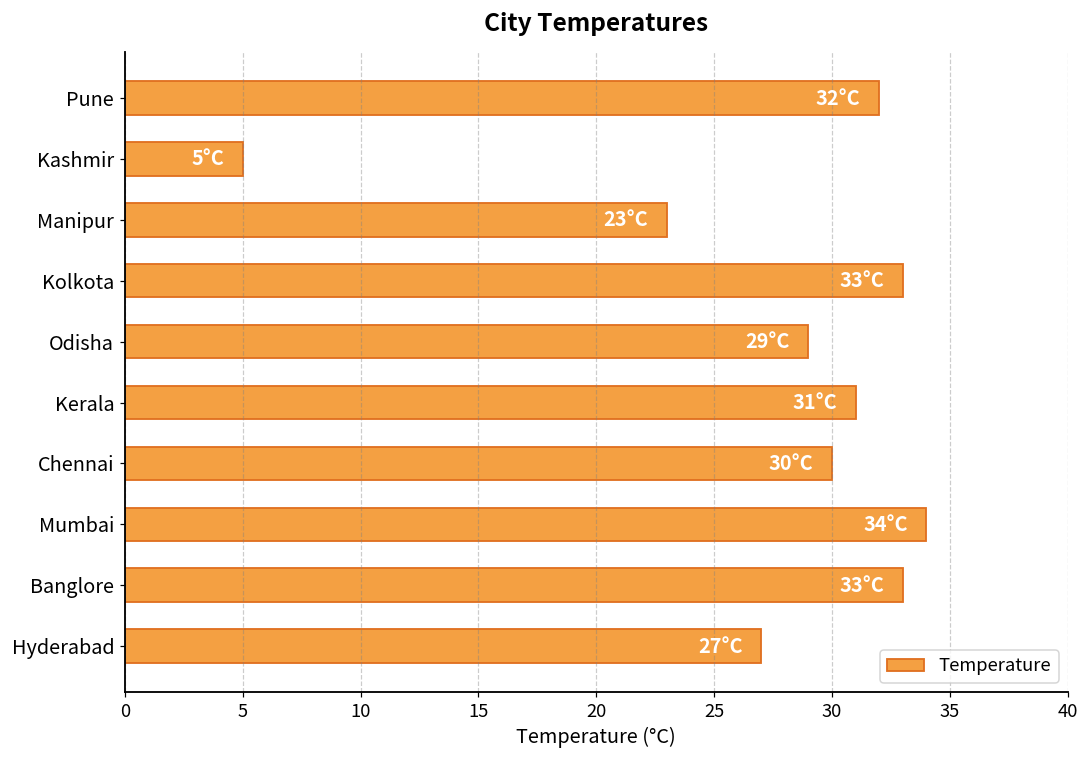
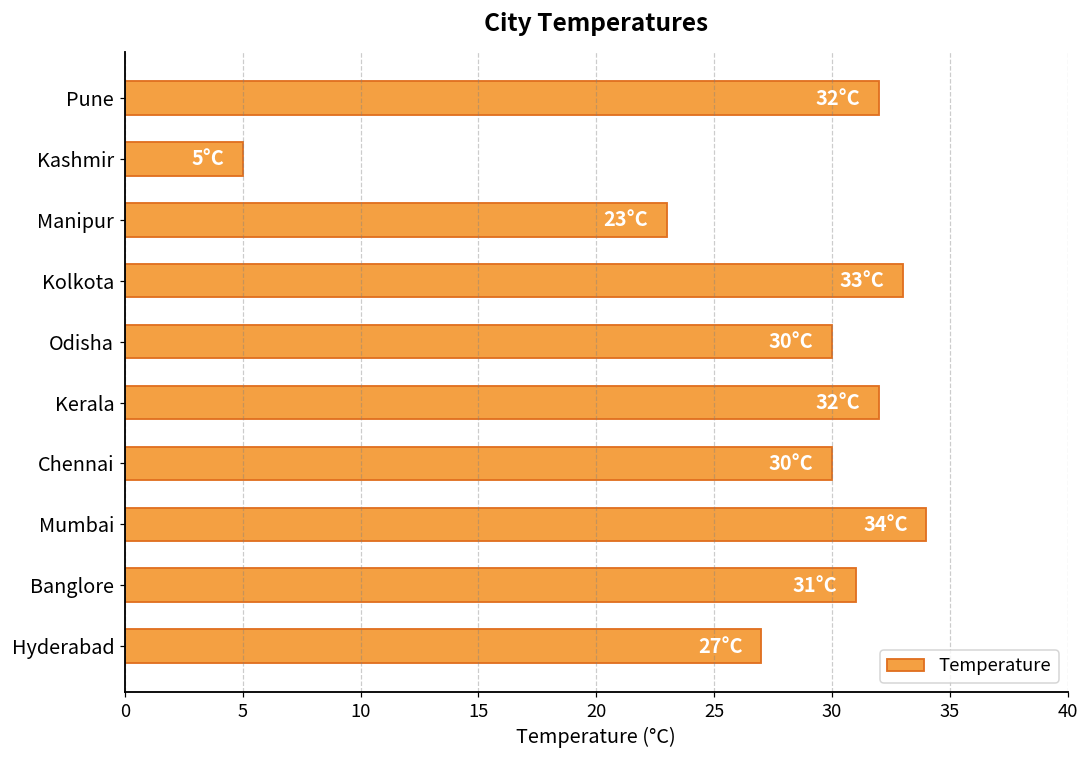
Odisha: 29°C -> 30°C
Kerala: 31°C -> 32°C
Banglore: 33°C -> 31°C
